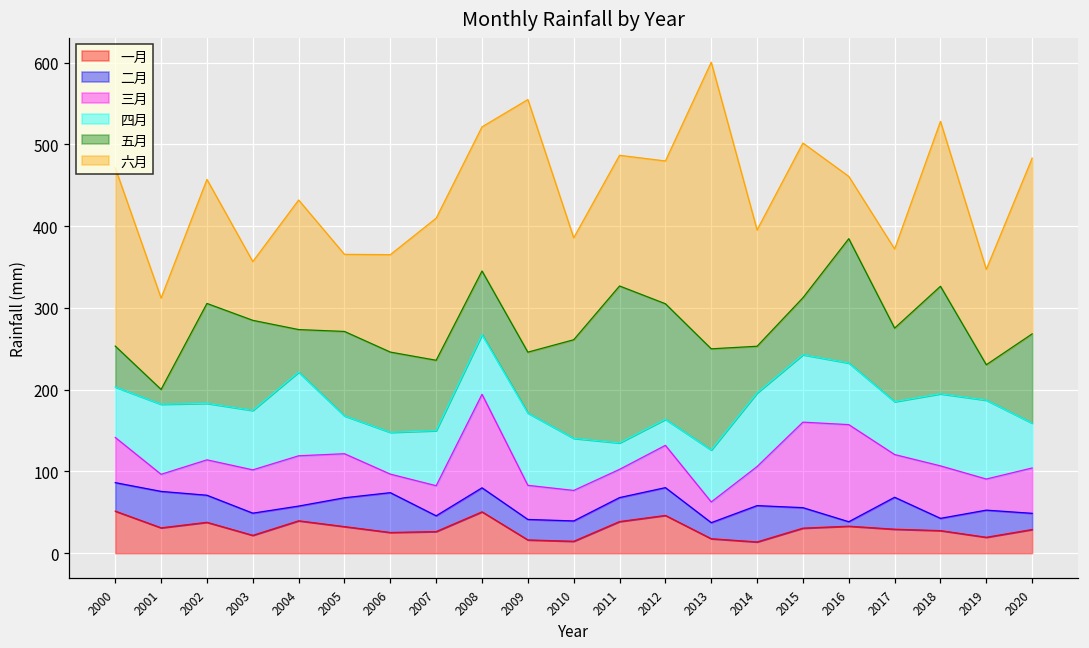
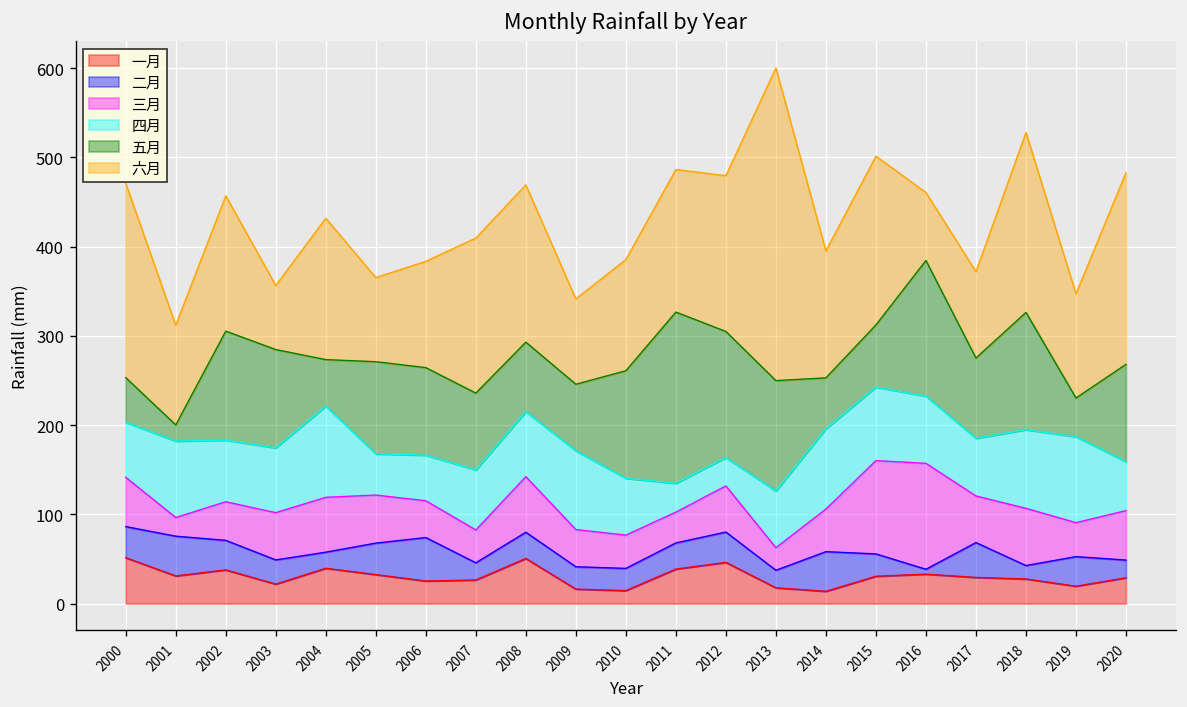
三月, 2006: 20 -> 40
三月, 2008: 110 -> 60
六月, 2009: 310 -> 100
